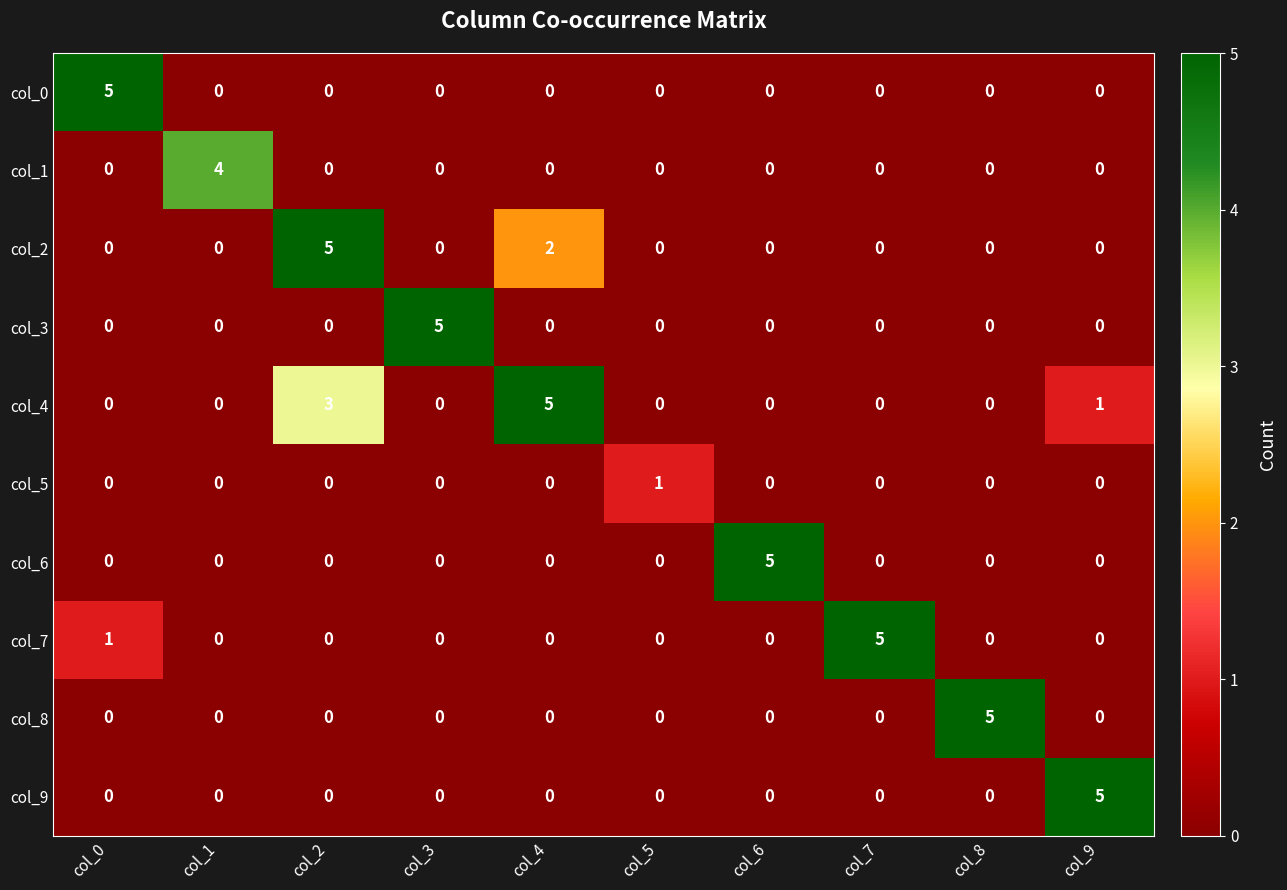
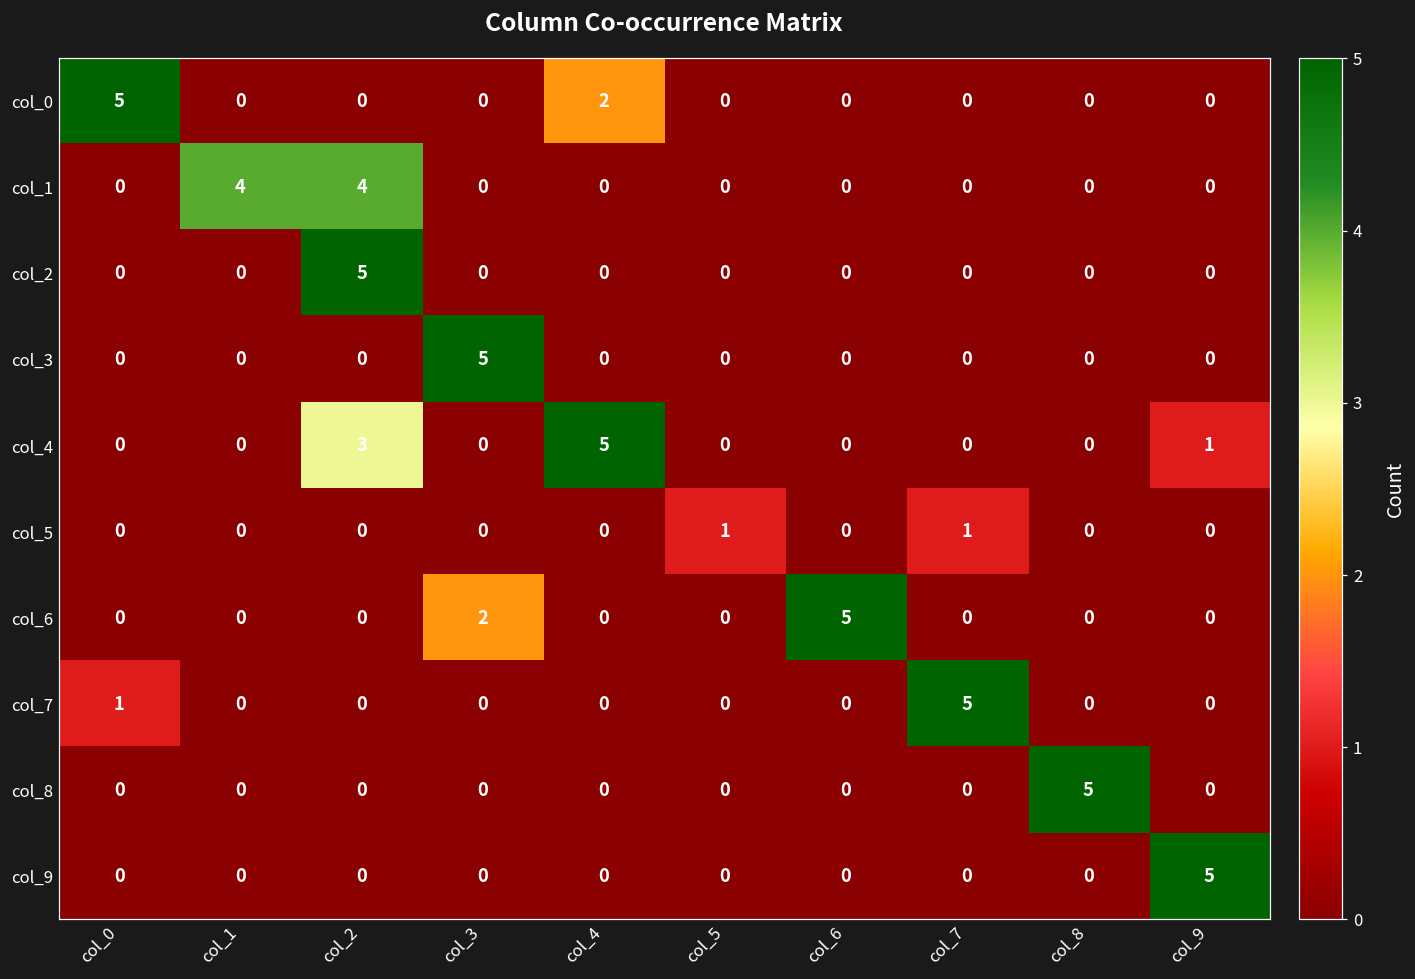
col_0, col_4: 0 -> 2
col_1, col_2: 0 -> 4
col_2, col_4: 2 -> 0
col_5, col_7: 0 -> 1
col_6, col_3: 0 -> 2
